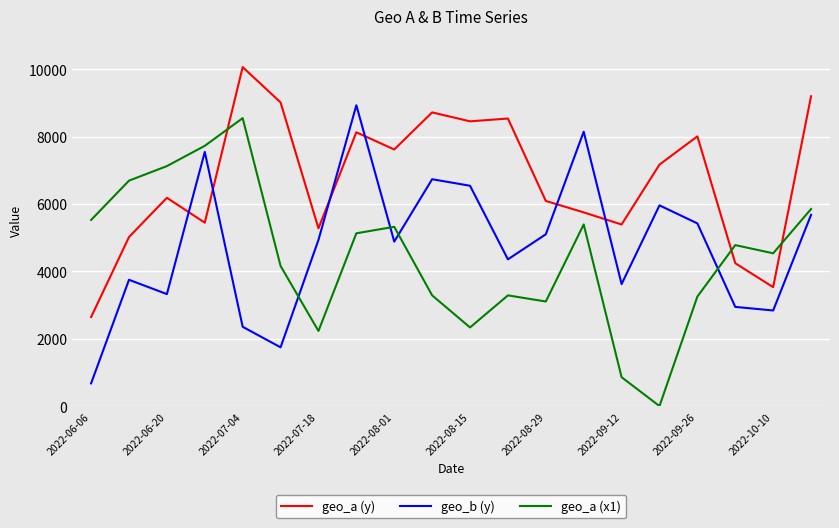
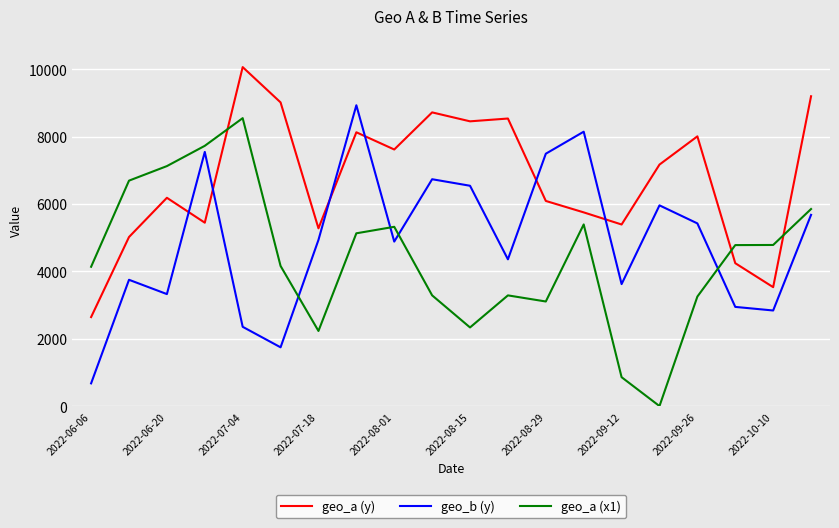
geo_a (x1), 2022-06-06: 5500 -> 4100
geo_b (y), 2022-08-29: 5100 -> 7500
geo_a (x1), 2022-10-10: 4500 -> 4800
